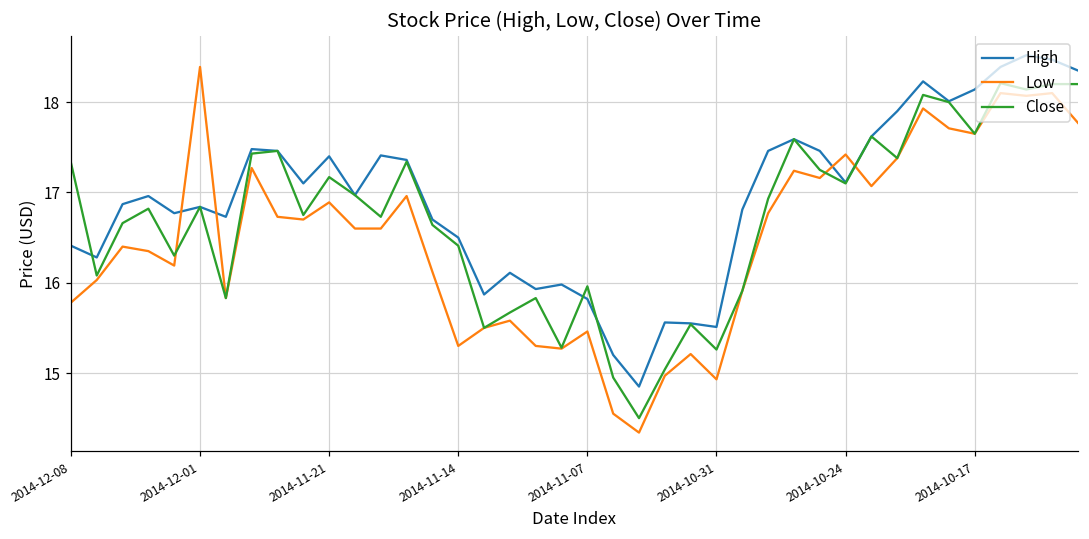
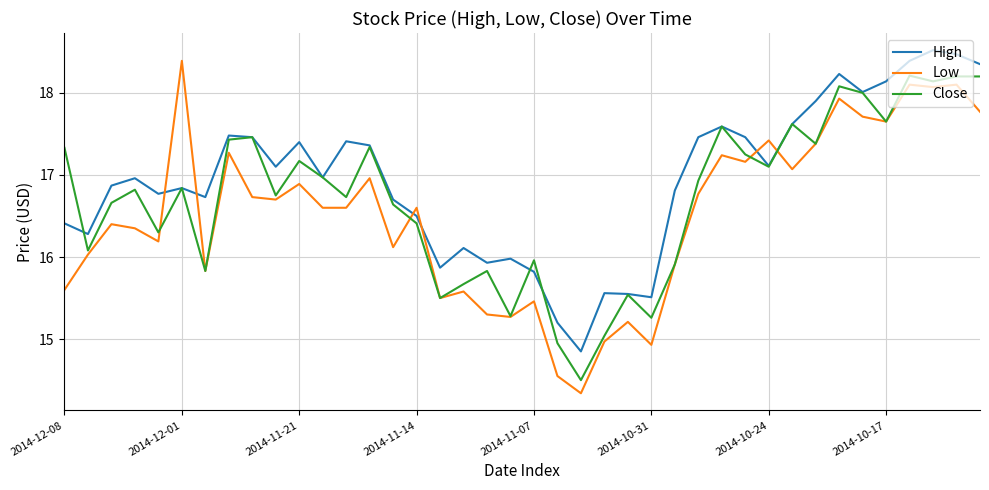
Low, 2014-12-08: 15.8 -> 15.6
Low, 2014-11-14: 15.3 -> 16.6
